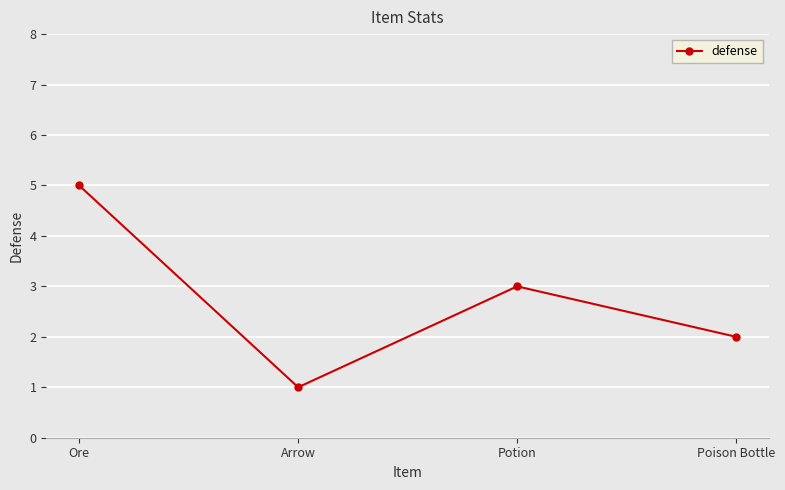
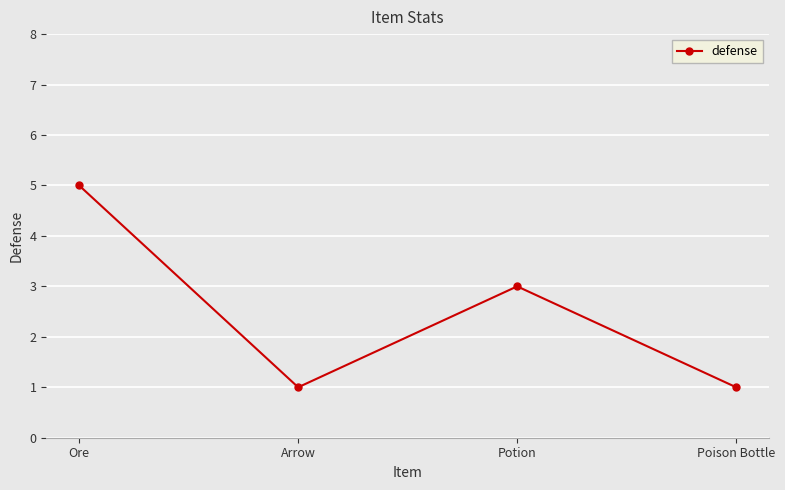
Poison Bottle: 2 -> 1
